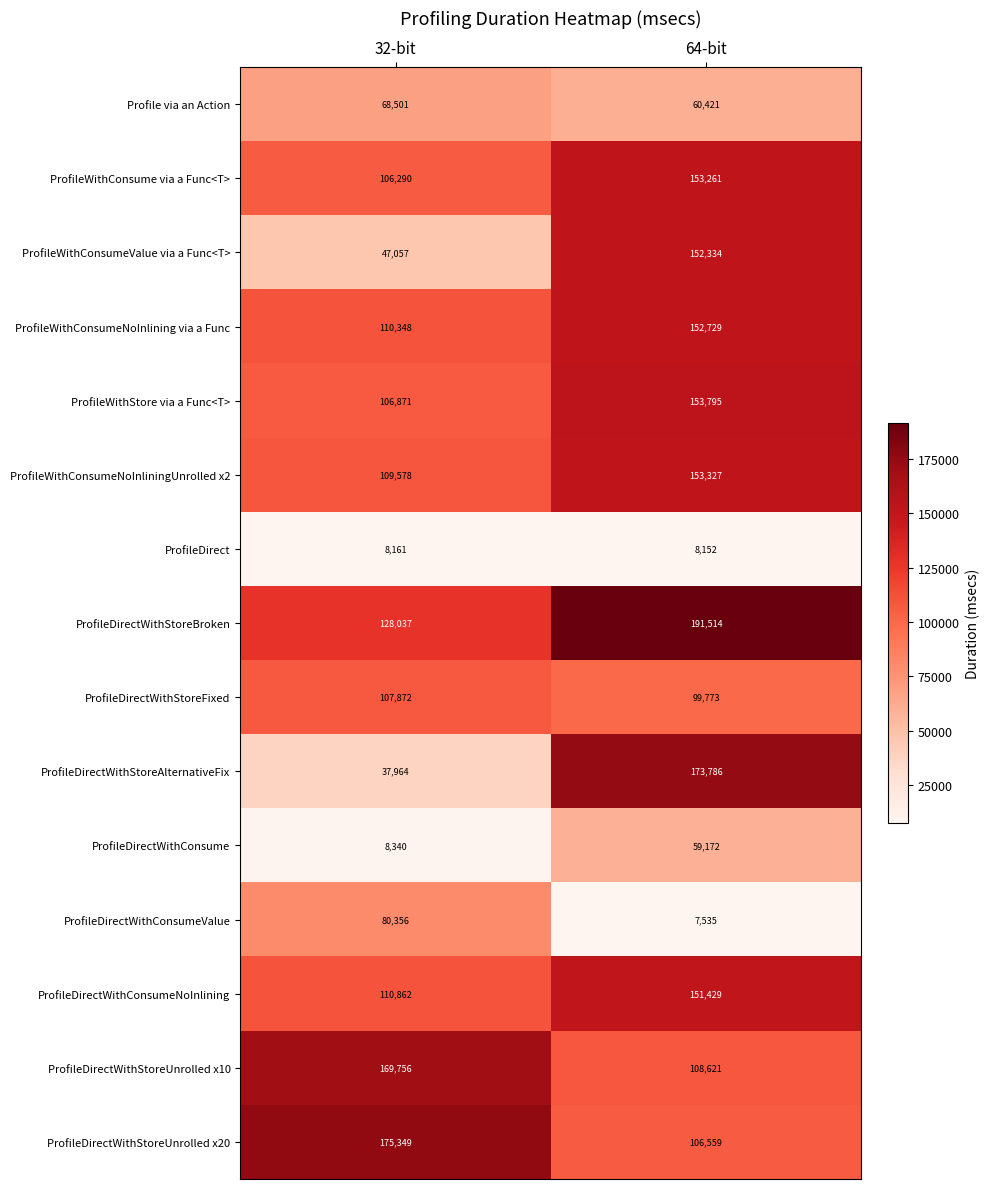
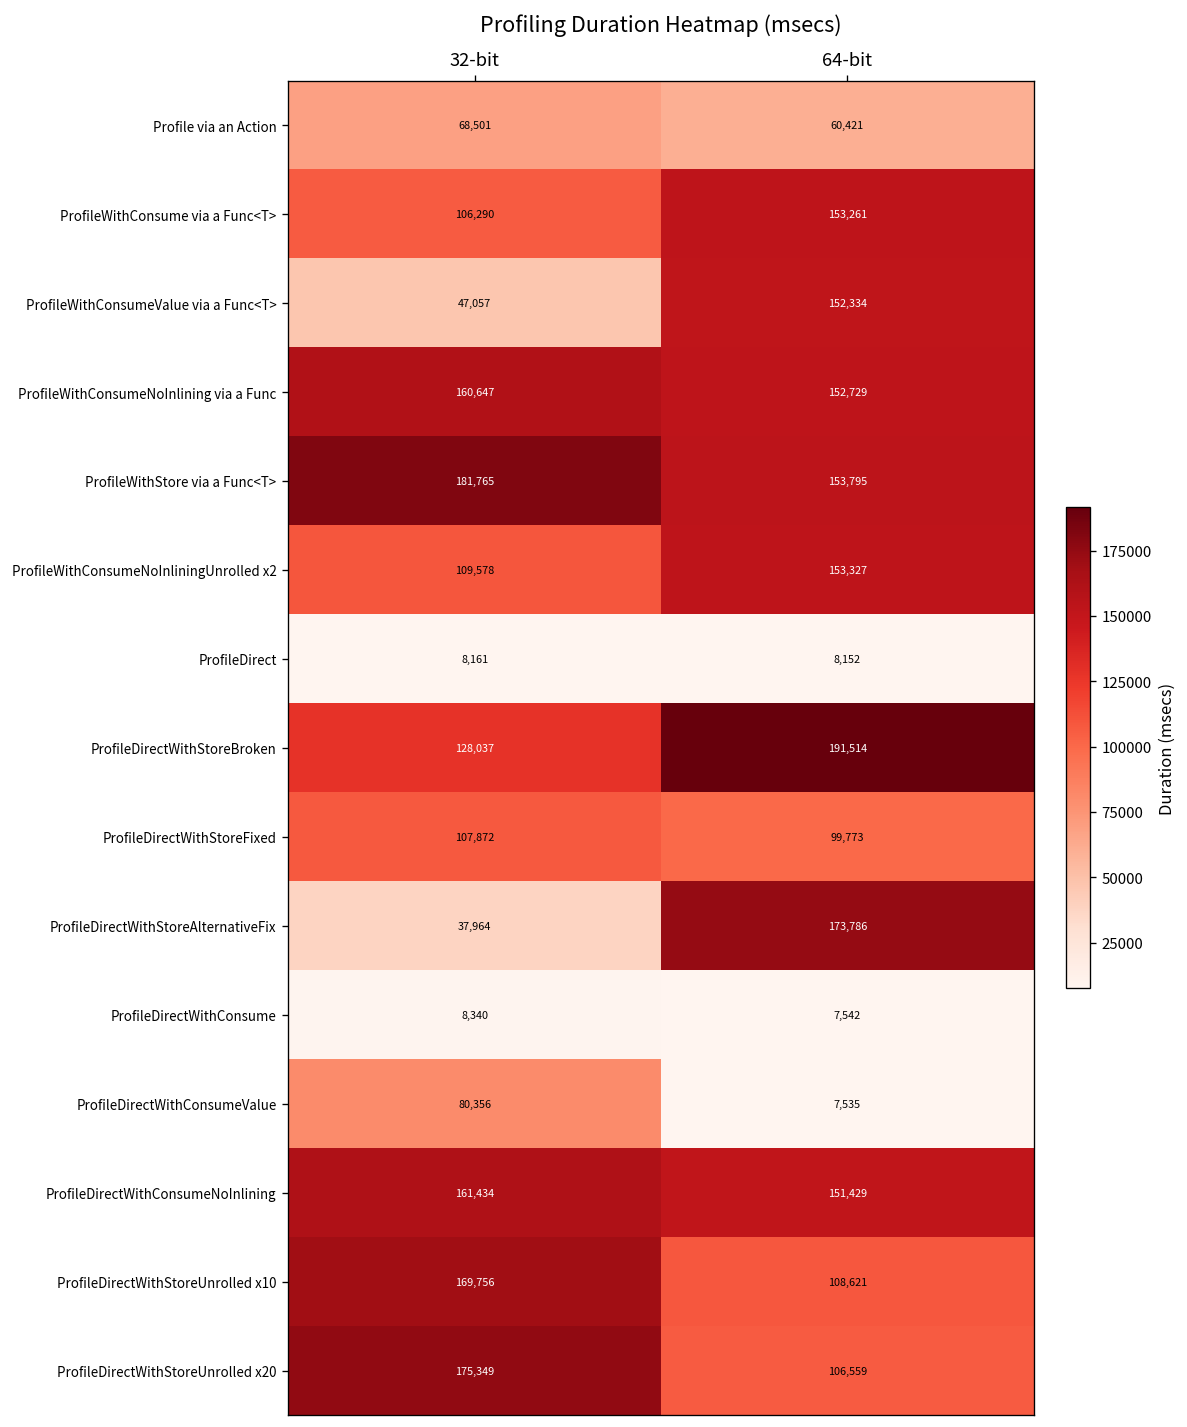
ProfileWithConsumeNoInlining via a Func, 32-bit: 110,348 -> 160,647
ProfileWithStore via a Func<T>, 32-bit: 106,871 -> 181,765
ProfileDirectWithConsume, 64-bit: 59,172 -> 7,542
ProfileDirectWithConsumeNoInlining, 32-bit: 110,862 -> 161,434
